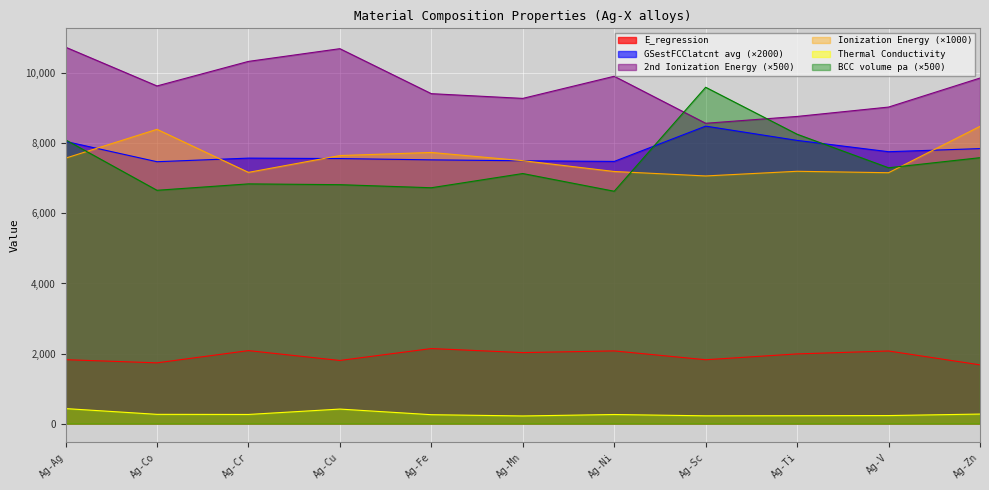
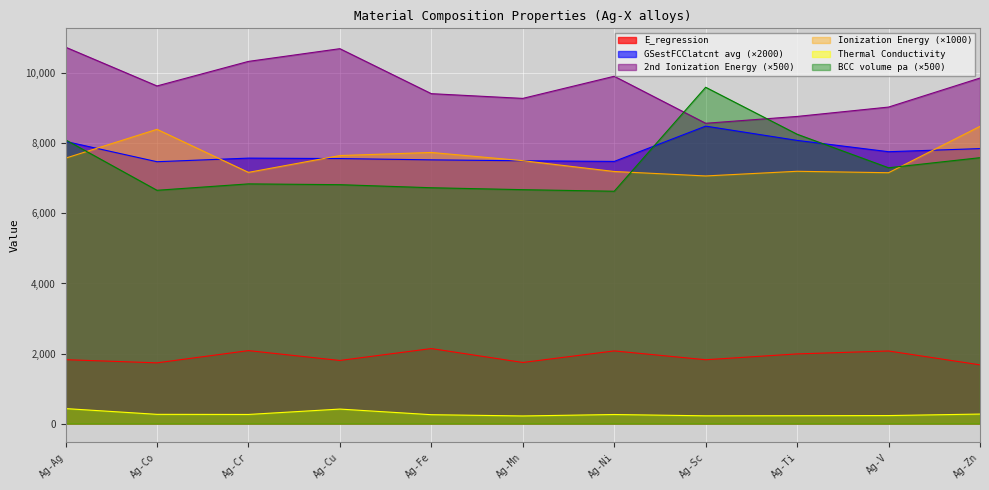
E_regression, Ag-Mn: 2,000 -> 1,700
BCC volume pa (×500), Ag-Mn: 7,100 -> 6,700
